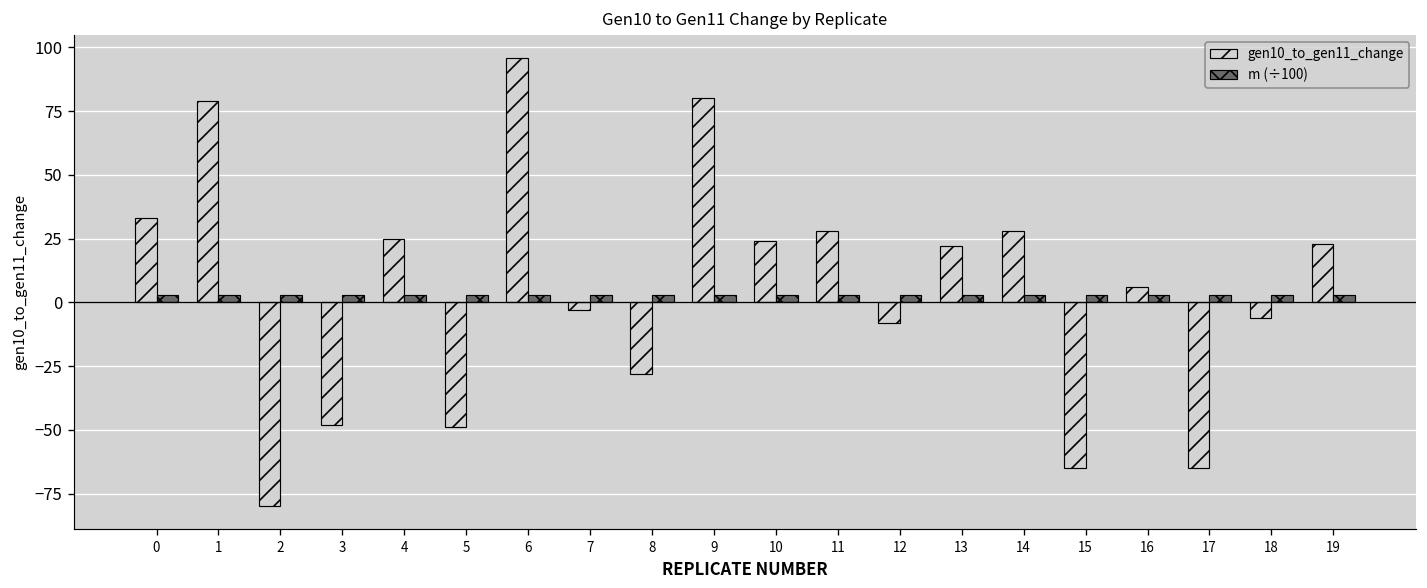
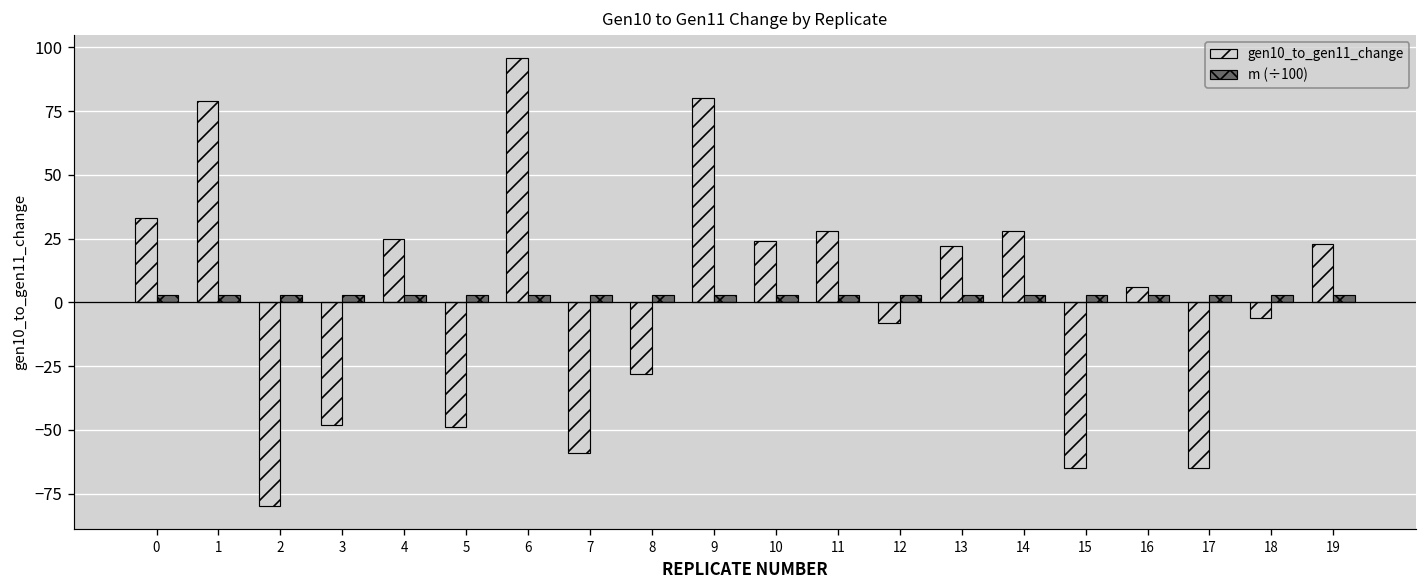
gen10_to_gen11_change, 7: -3 -> -59
